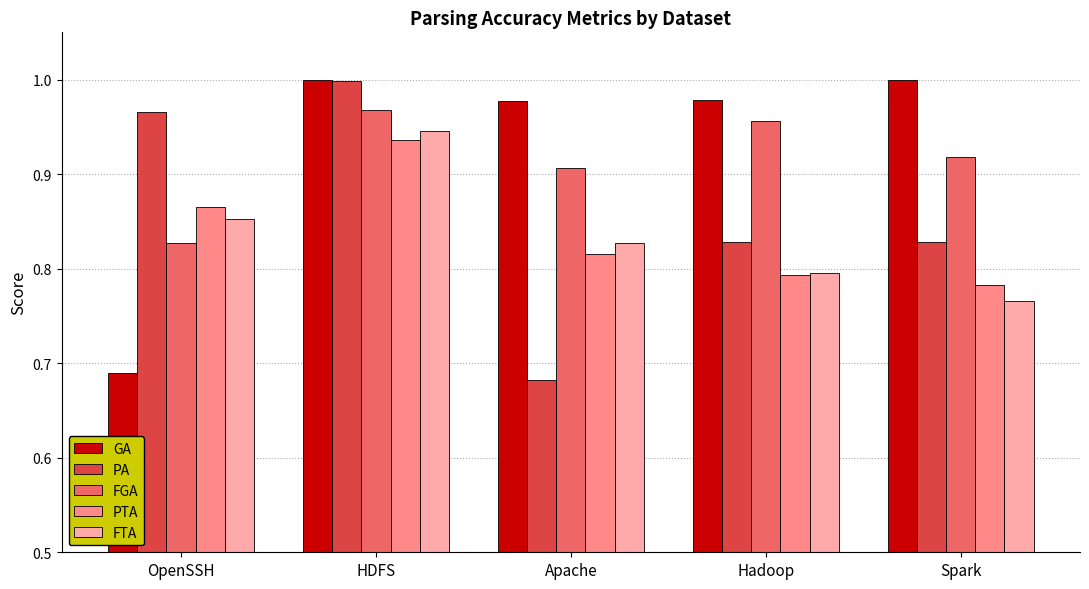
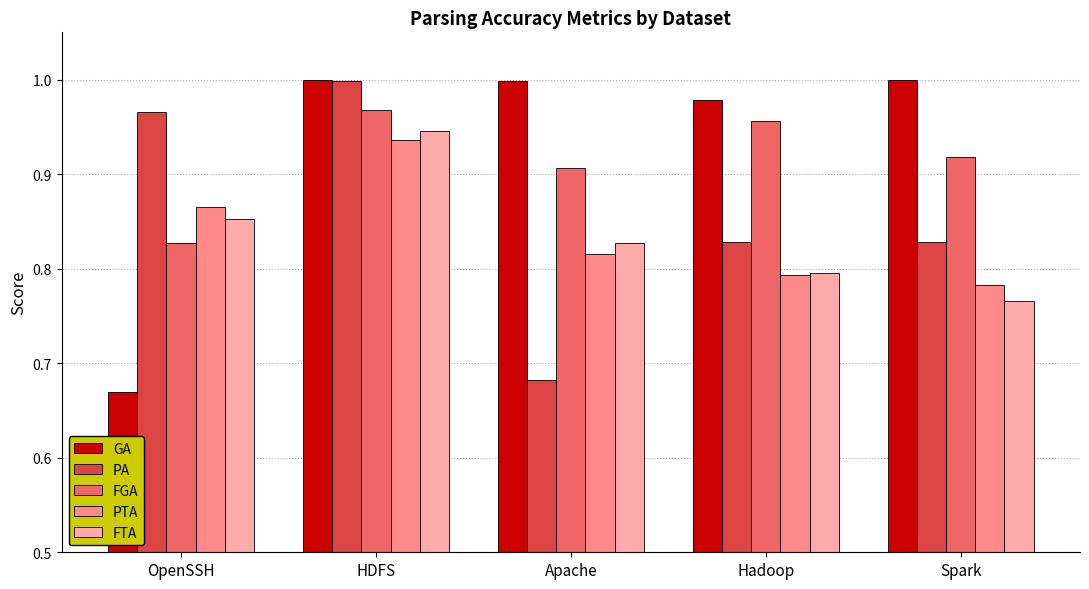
GA, OpenSSH: 0.69 -> 0.67
GA, Apache: 0.98 -> 1.00
